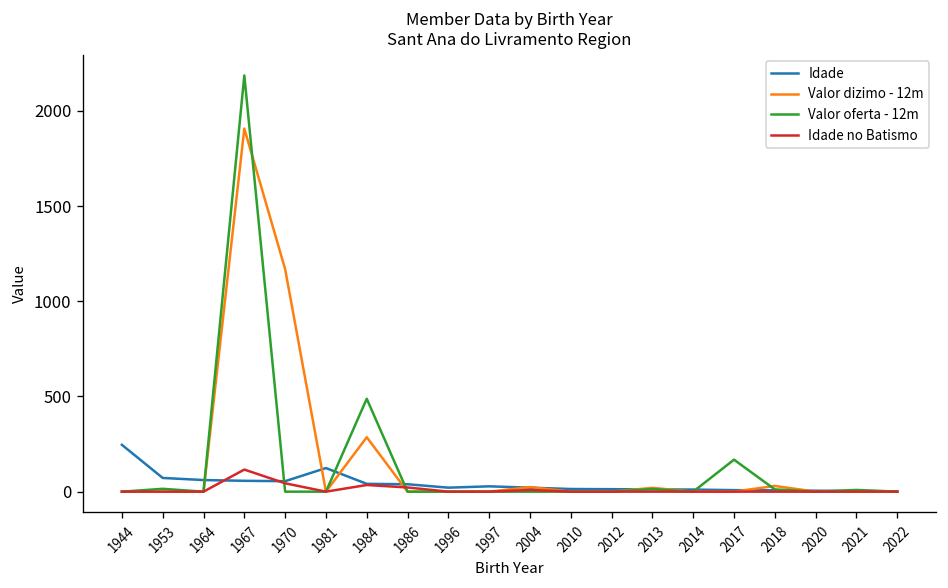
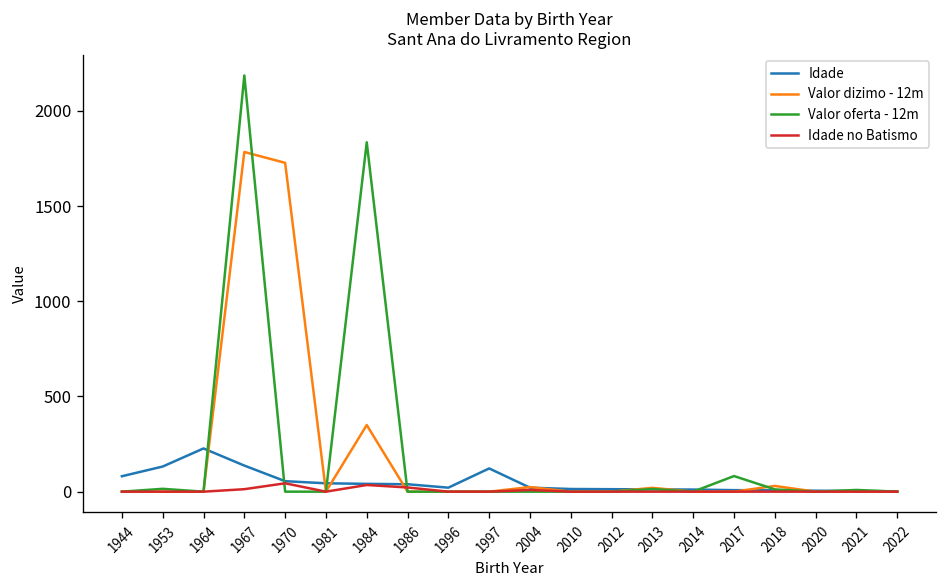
Idade, 1944: 250 -> 80
Idade, 1953: 70 -> 130
Idade, 1964: 60 -> 230
Idade, 1967: 60 -> 140
Valor dizimo - 12m, 1967: 1910 -> 1780
Idade no Batismo, 1967: 120 -> 10
Valor dizimo - 12m, 1970: 1170 -> 1730
Idade, 1981: 120 -> 40
Valor dizimo - 12m, 1984: 290 -> 350
Valor oferta - 12m, 1984: 490 -> 1840
Idade, 1997: 30 -> 120
Valor oferta - 12m, 2017: 170 -> 80
